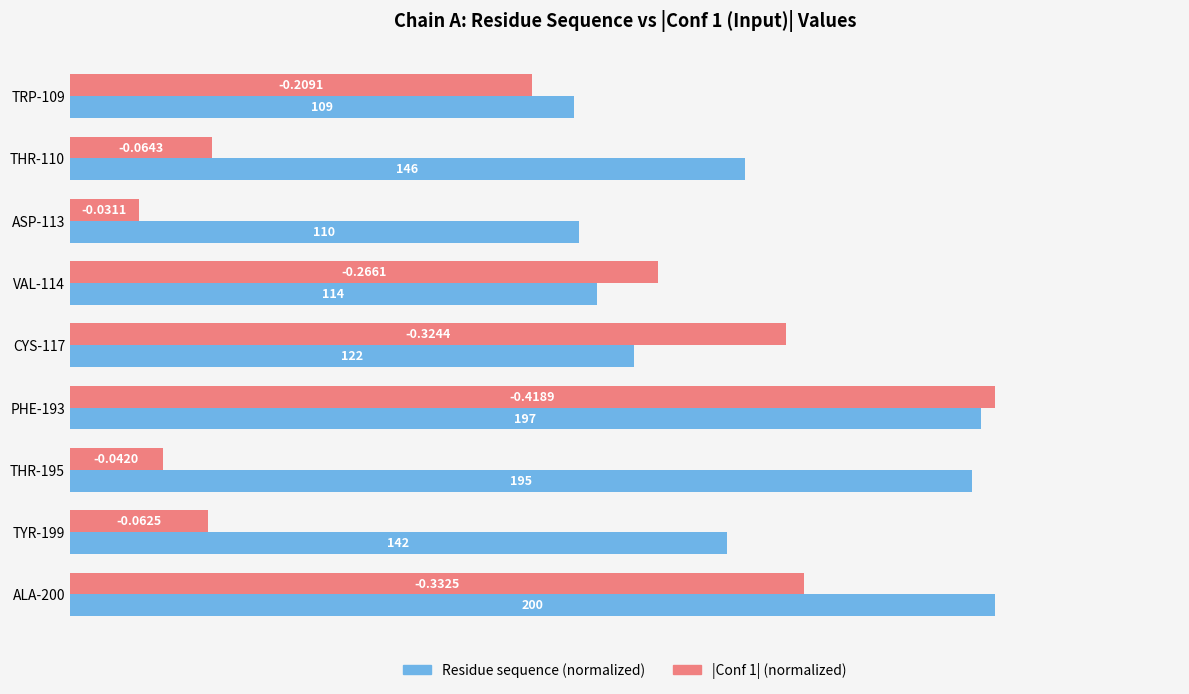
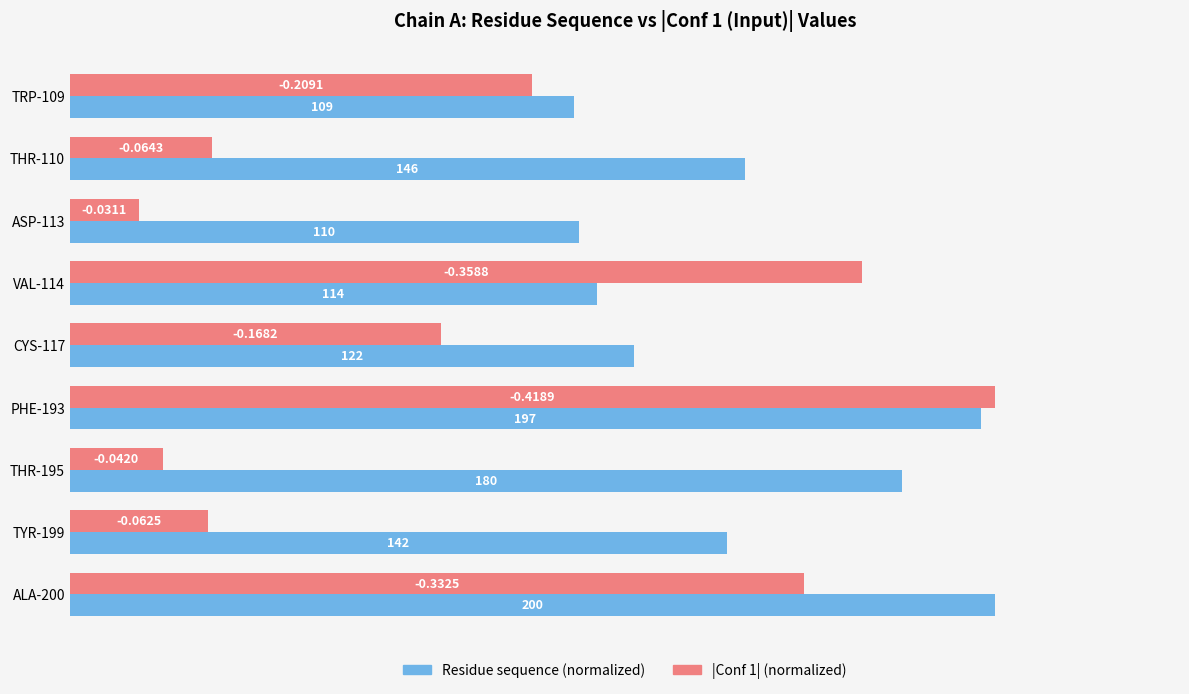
|Conf 1| (normalized), VAL-114: -0.2661 -> -0.3588
|Conf 1| (normalized), CYS-117: -0.3244 -> -0.1682
Residue sequence (normalized), THR-195: 195 -> 180
